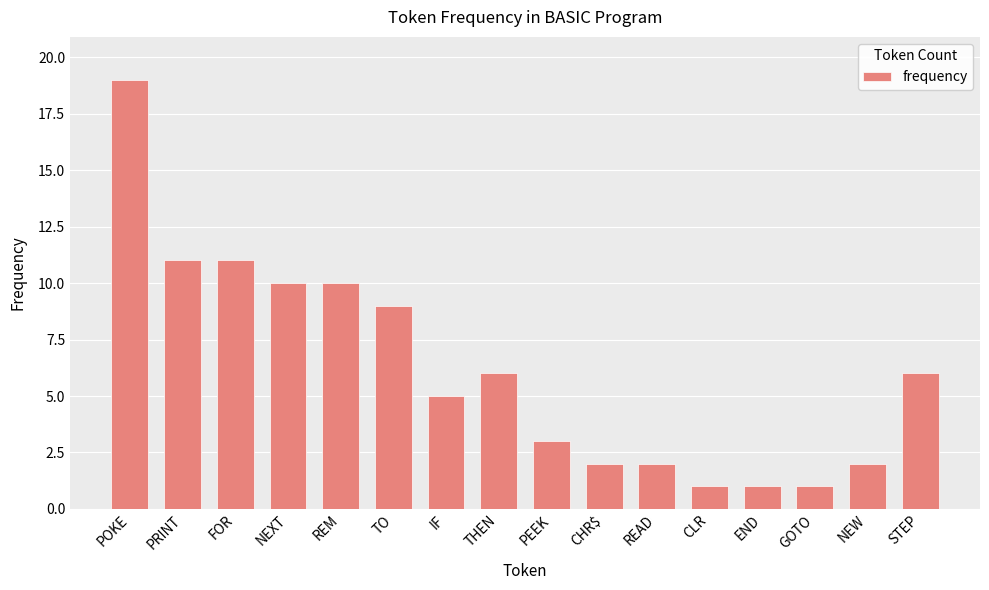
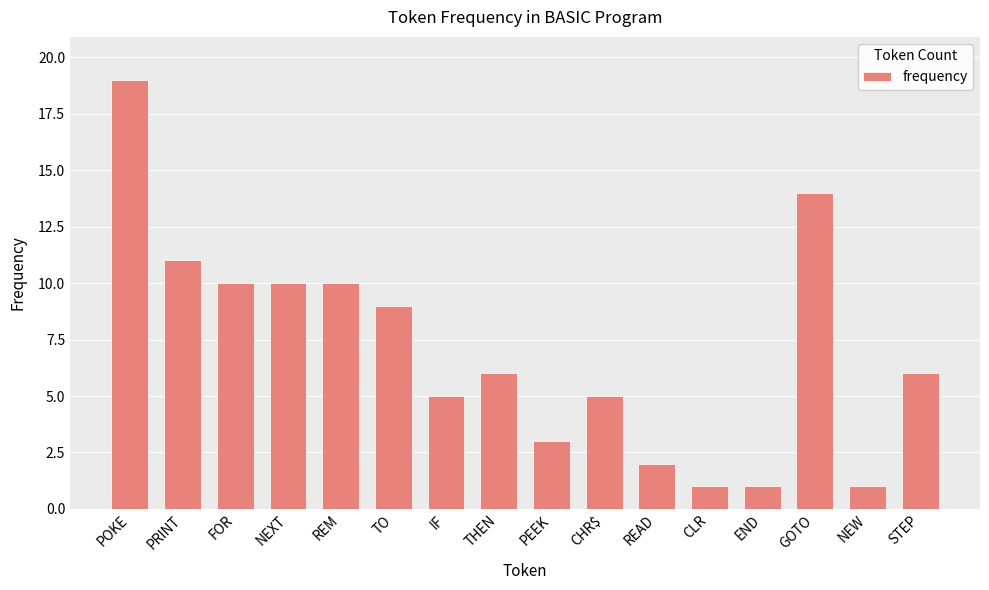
FOR: 11 -> 10
CHR$: 2 -> 5
GOTO: 1 -> 14
NEW: 2 -> 1
